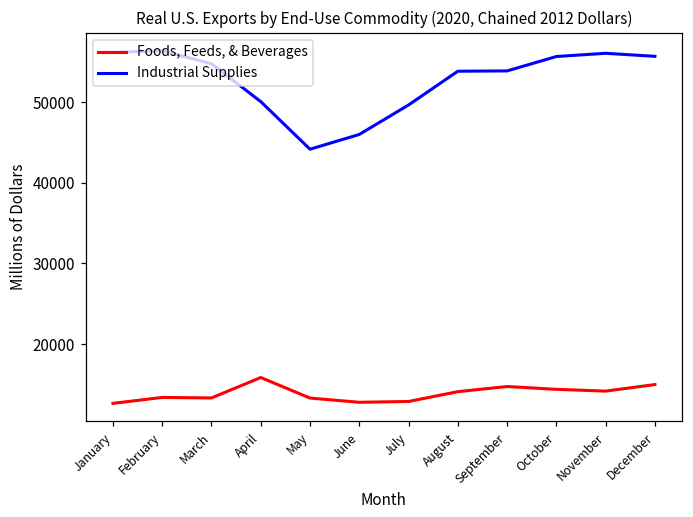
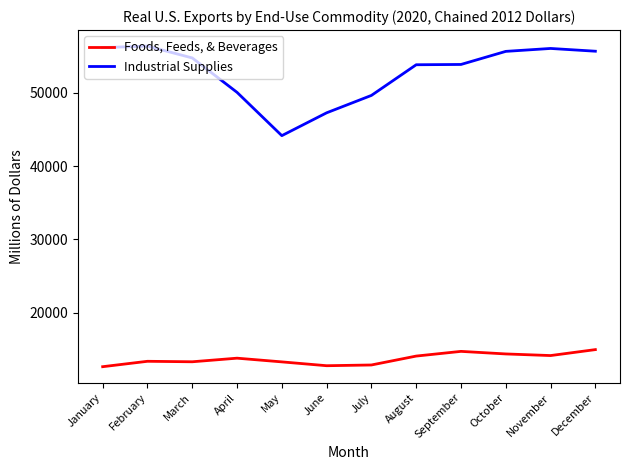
Foods, Feeds, & Beverages, April: 16000 -> 14000
Industrial Supplies, June: 46000 -> 47000
